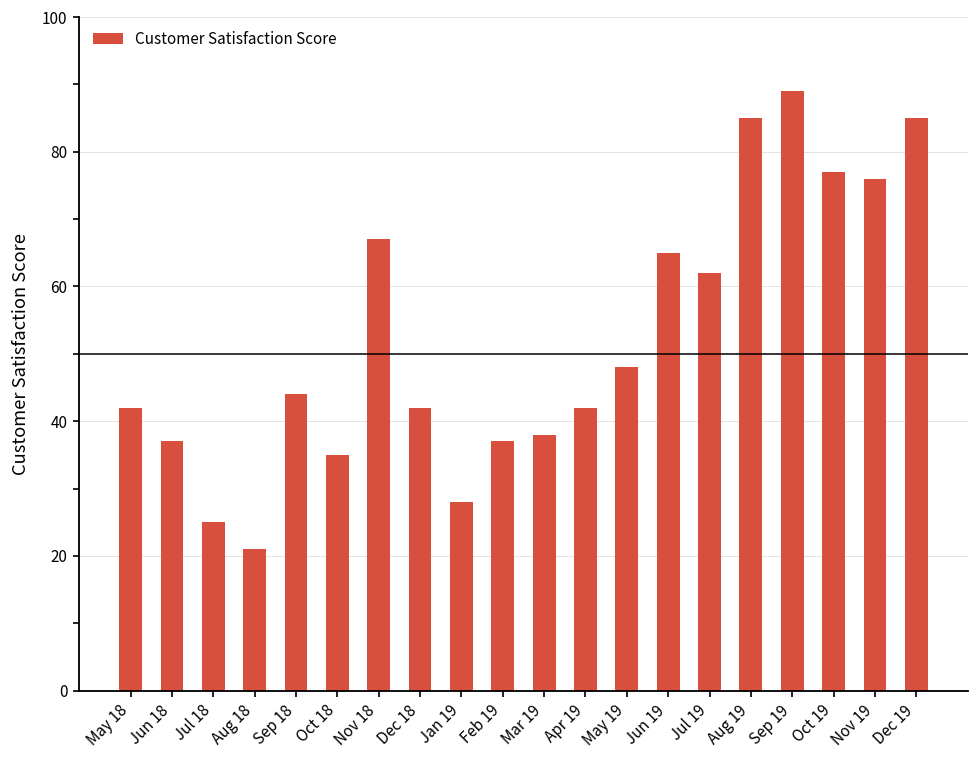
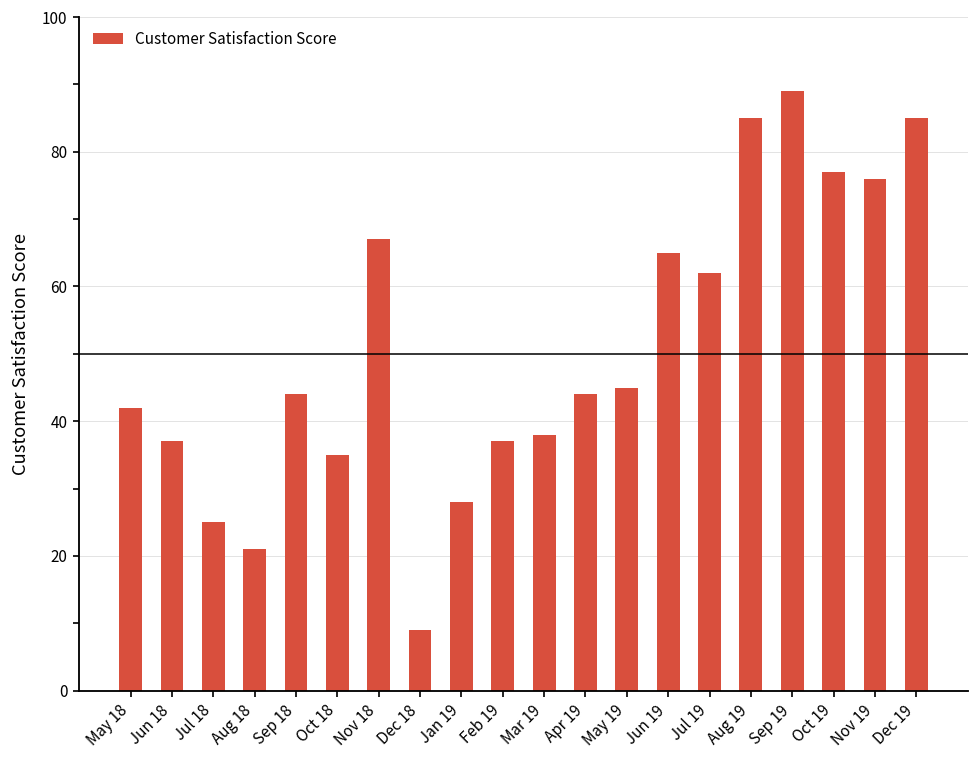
Dec 18: 42 -> 9
Apr 19: 42 -> 44
May 19: 48 -> 45
